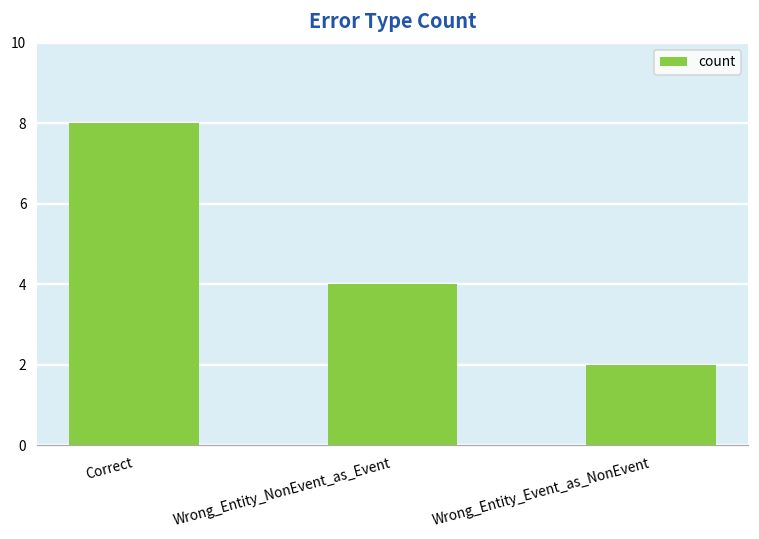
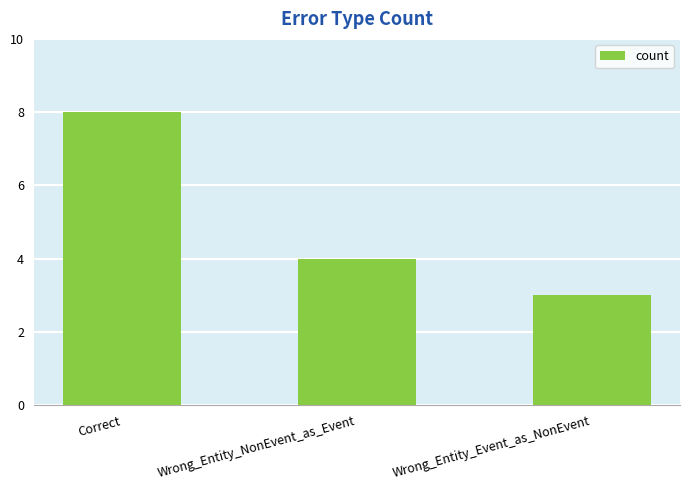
Wrong_Entity_Event_as_NonEvent: 2 -> 3
